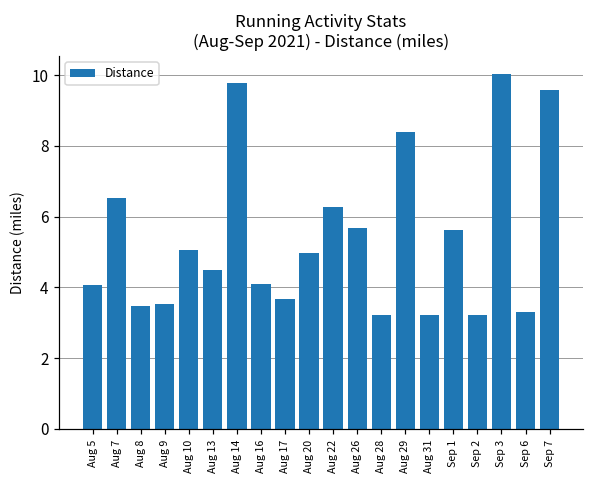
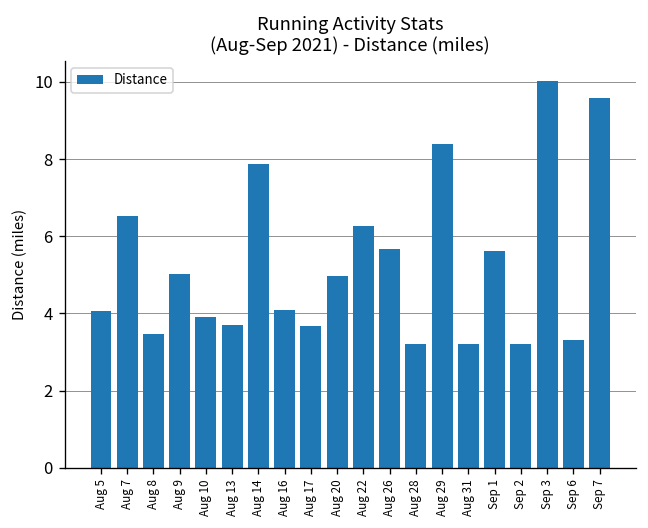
Aug 9: 3.5 -> 5.0
Aug 10: 5.1 -> 3.9
Aug 13: 4.5 -> 3.7
Aug 14: 9.8 -> 7.9
